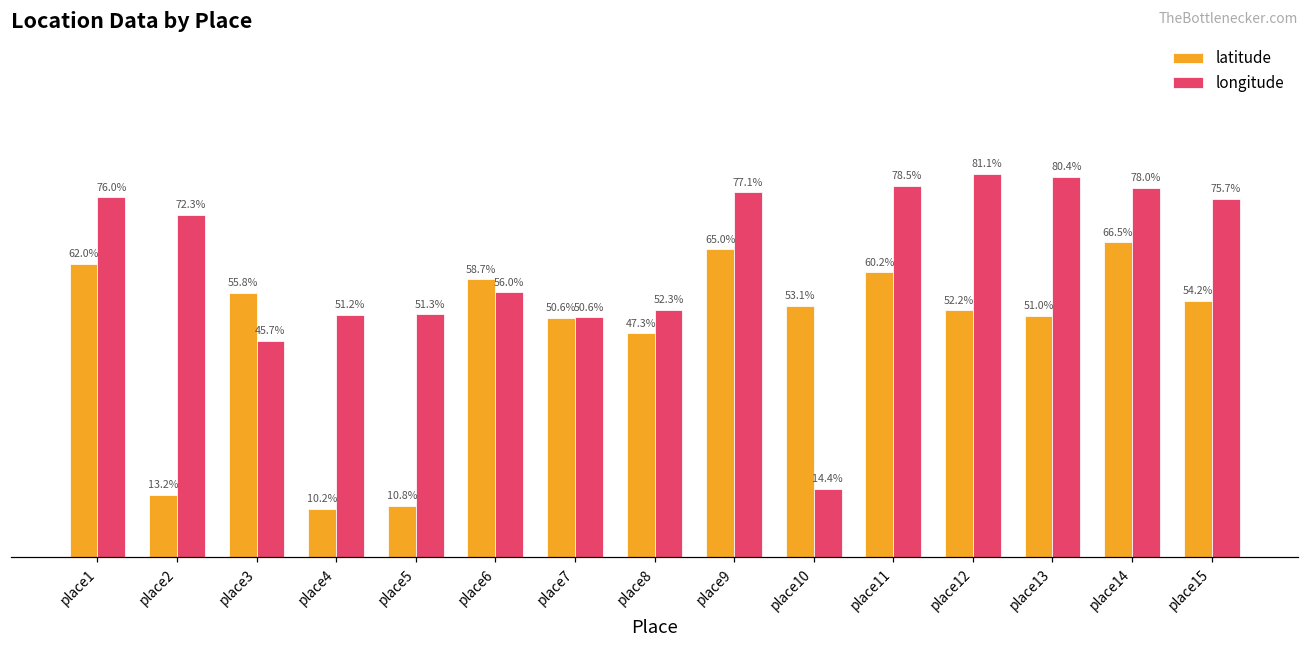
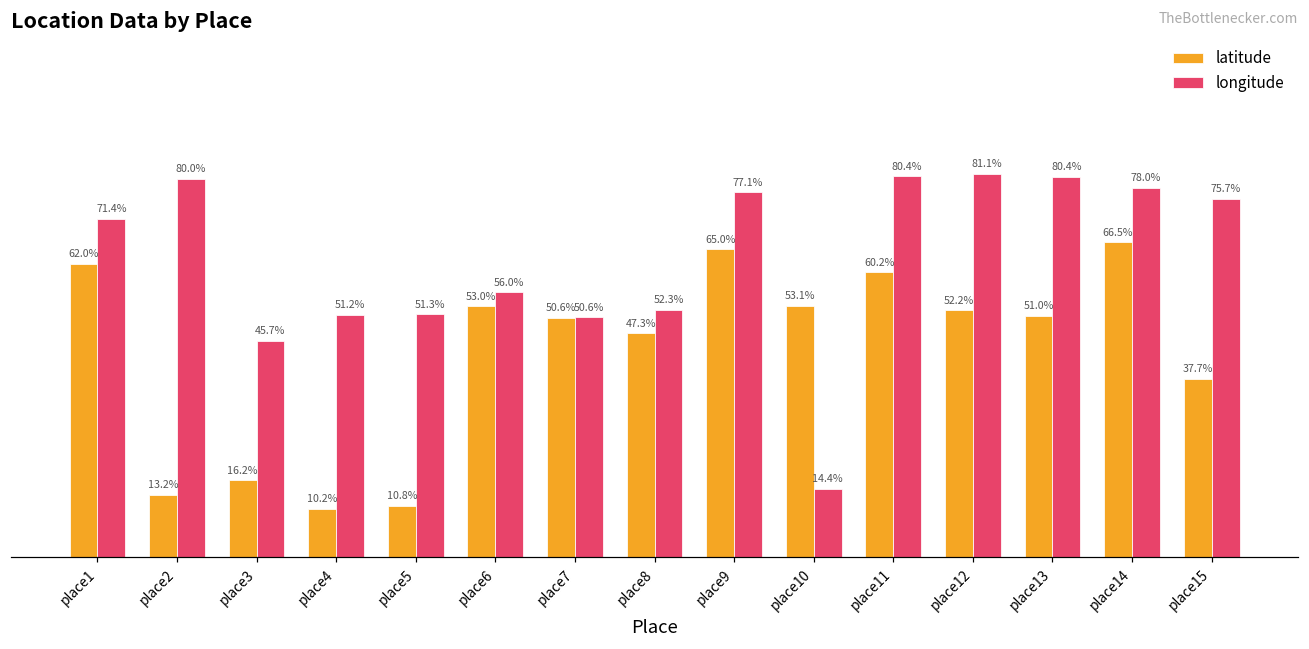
longitude, place1: 76.0% -> 71.4%
longitude, place2: 72.3% -> 80.0%
latitude, place3: 55.8% -> 16.2%
latitude, place6: 58.7% -> 53.0%
longitude, place11: 78.5% -> 80.4%
latitude, place15: 54.2% -> 37.7%
